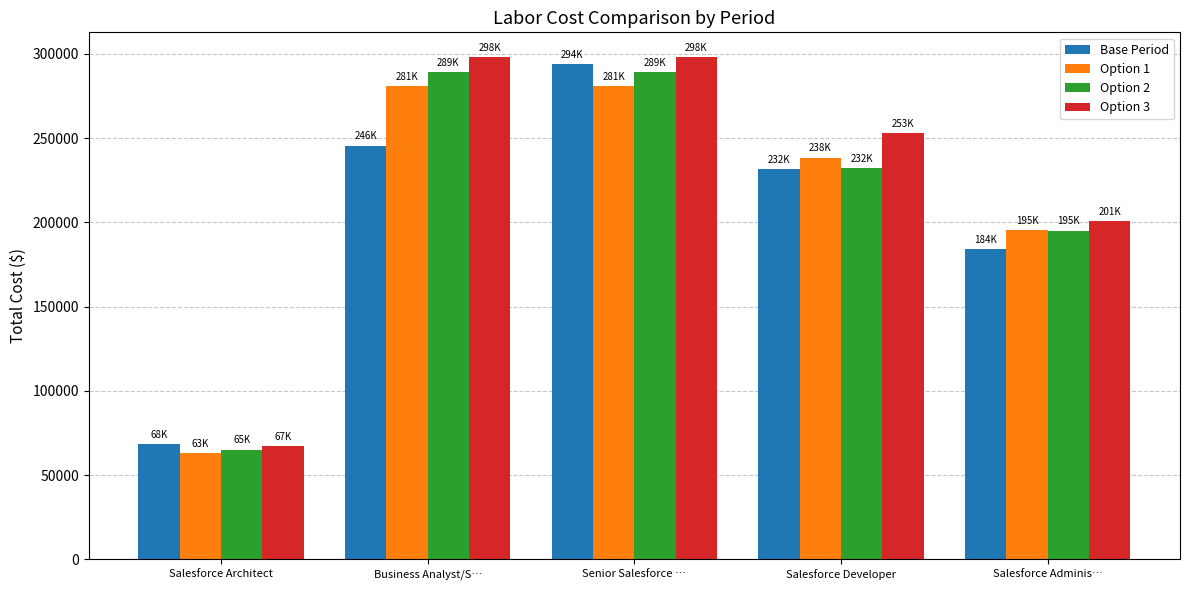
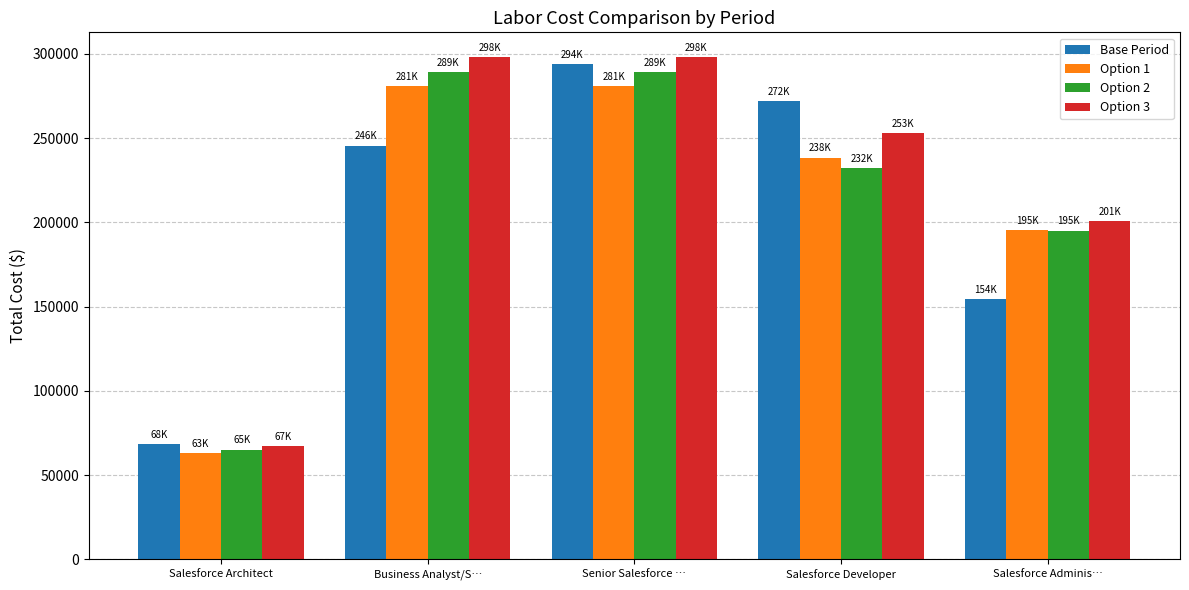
Base Period, Salesforce Developer: 232K -> 272K
Base Period, Salesforce Adminis…: 184K -> 154K
